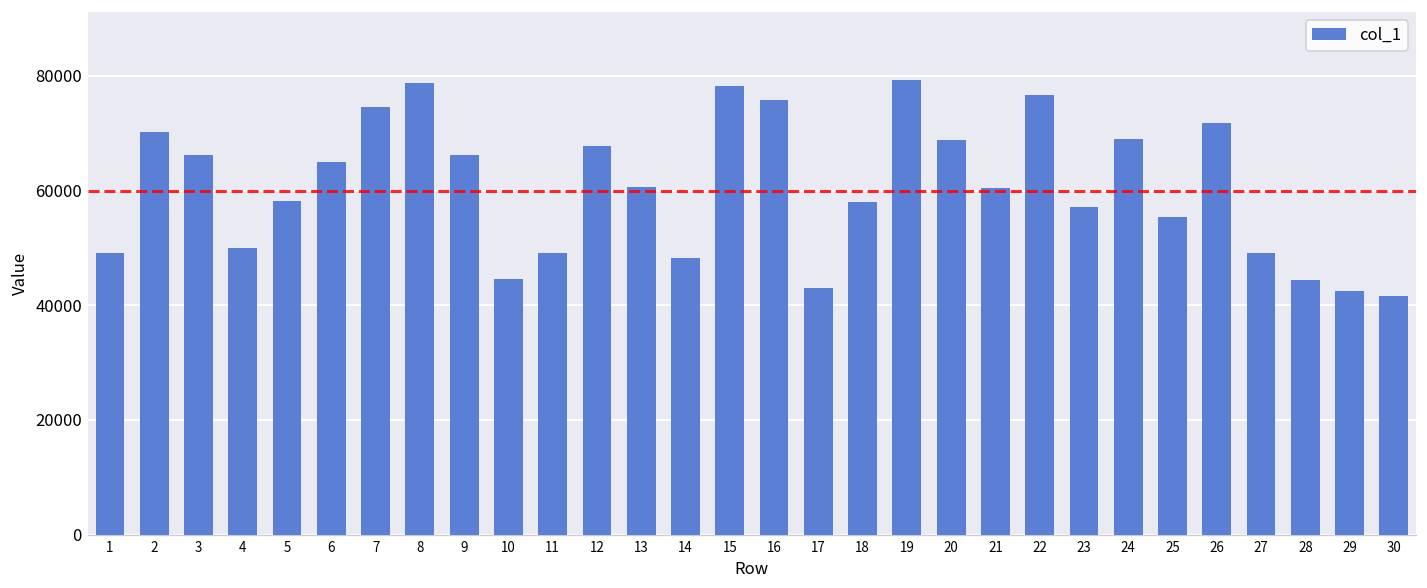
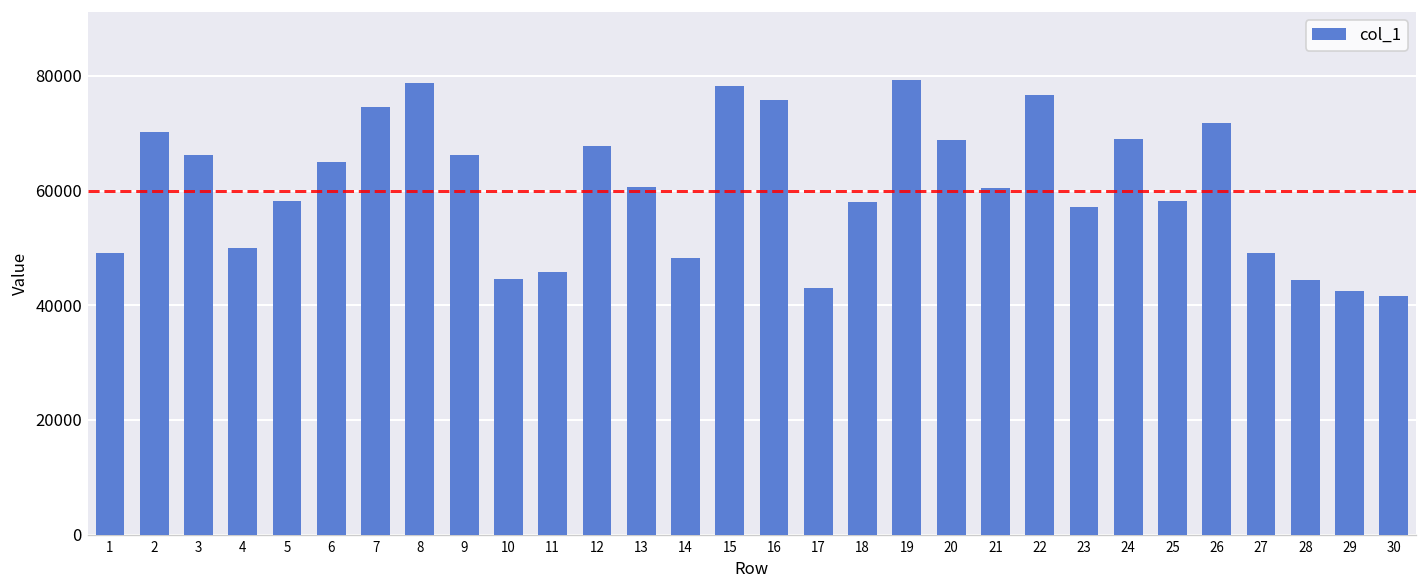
11: 49000 -> 46000
25: 55000 -> 58000
